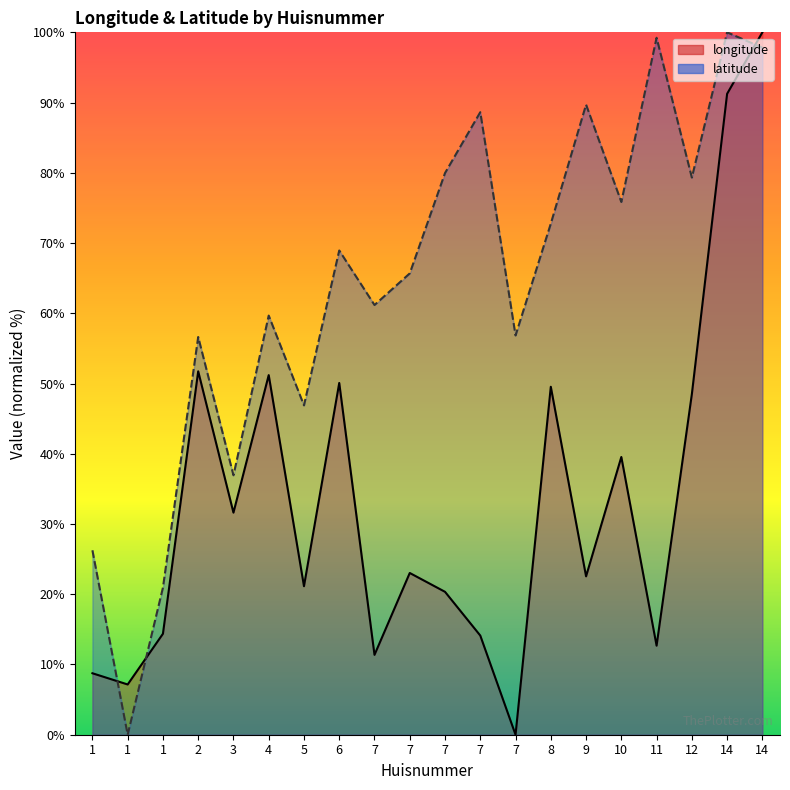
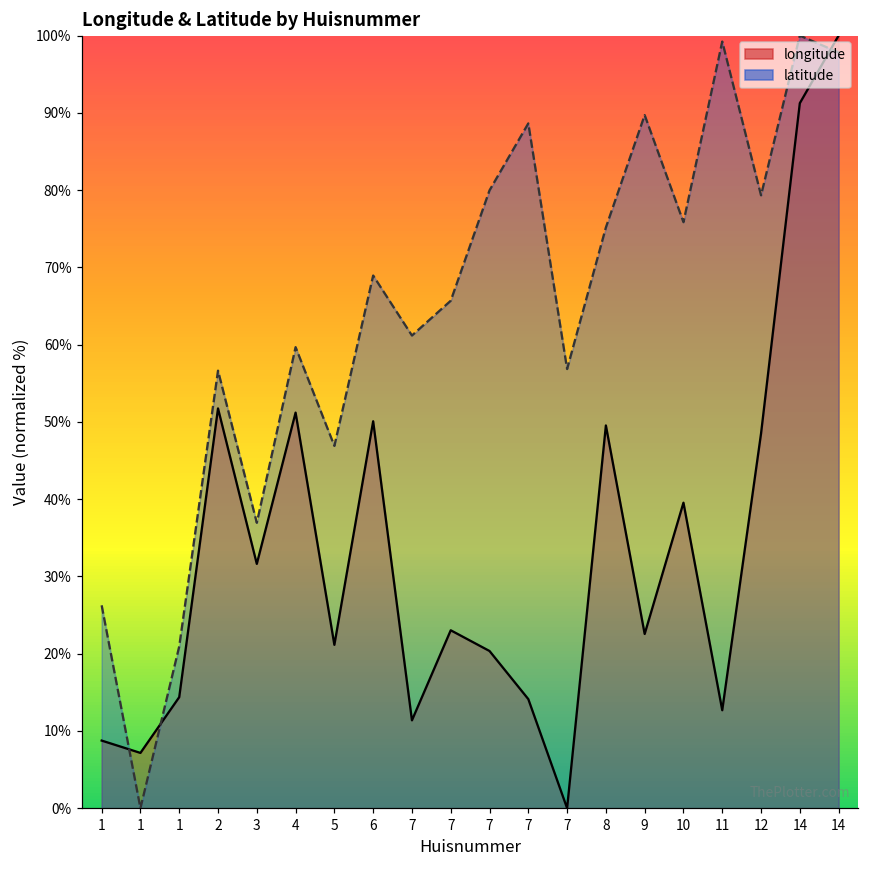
latitude, 8: 73% -> 75%
